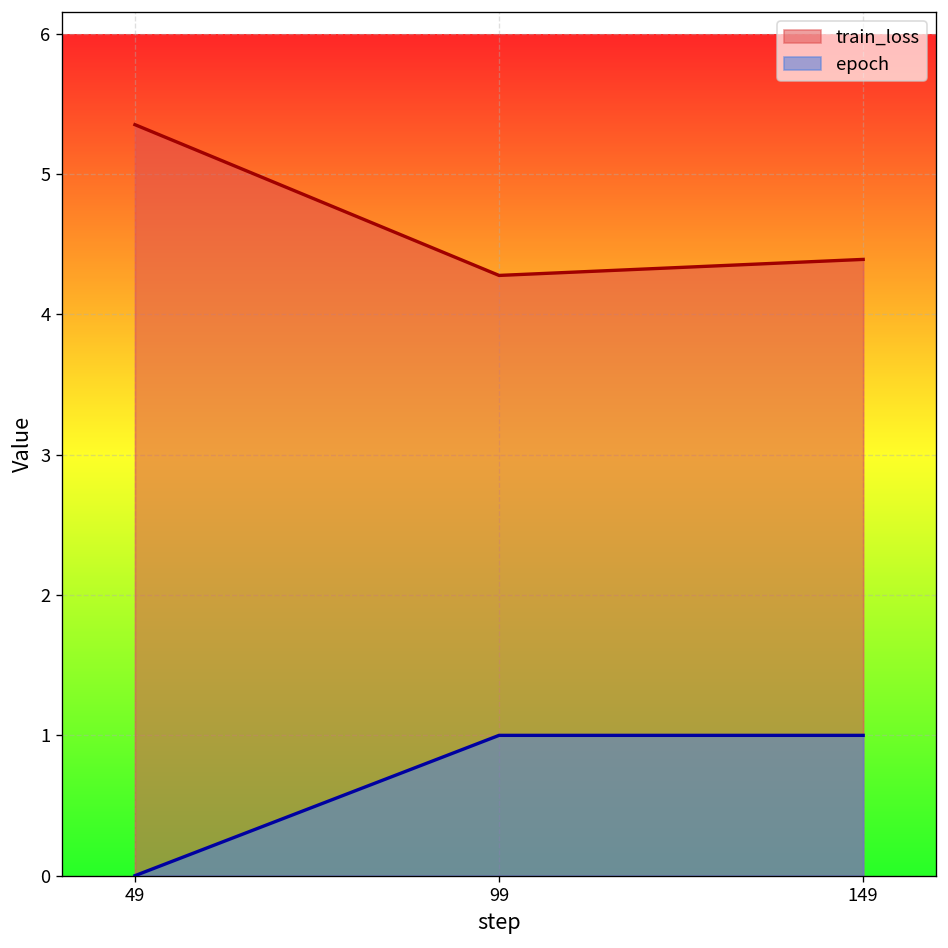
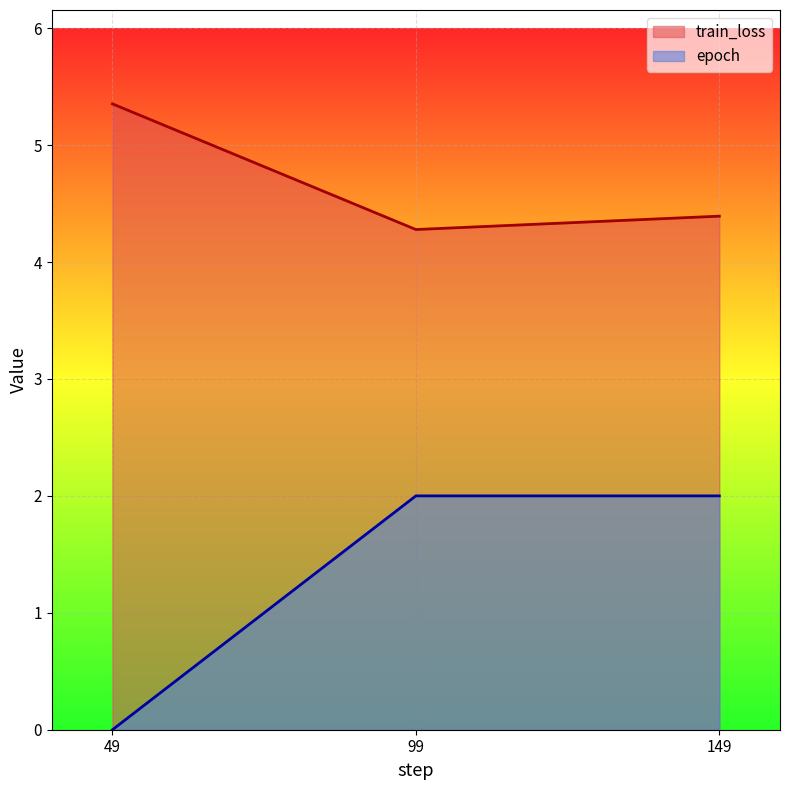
epoch, 99: 1 -> 2
epoch, 149: 1 -> 2
